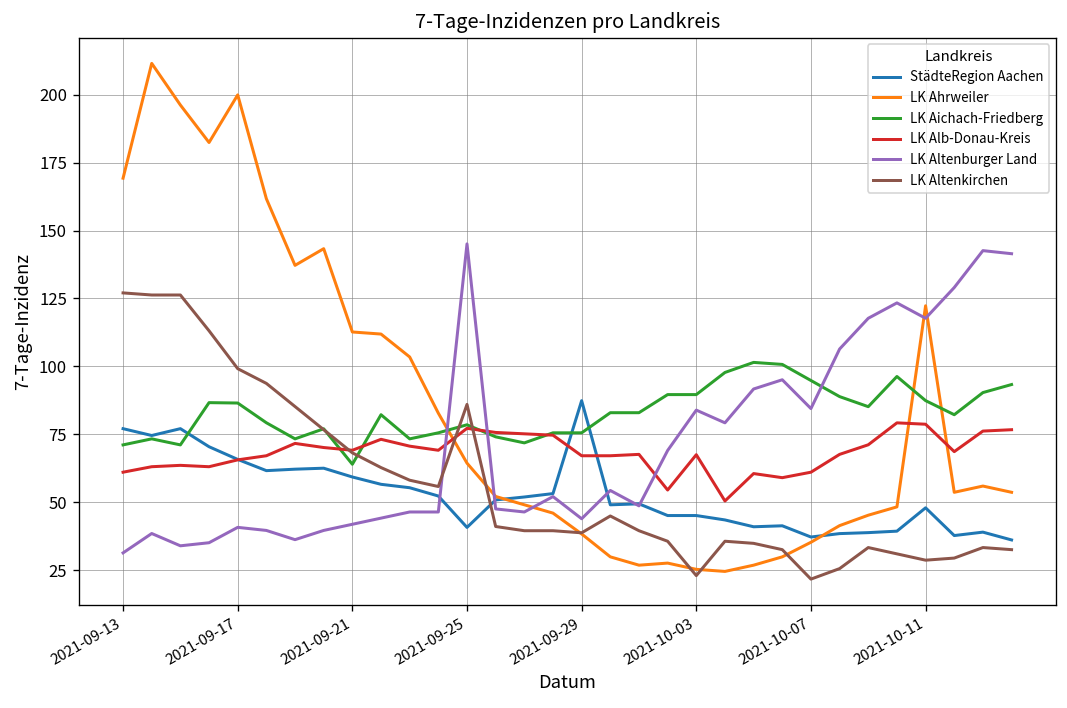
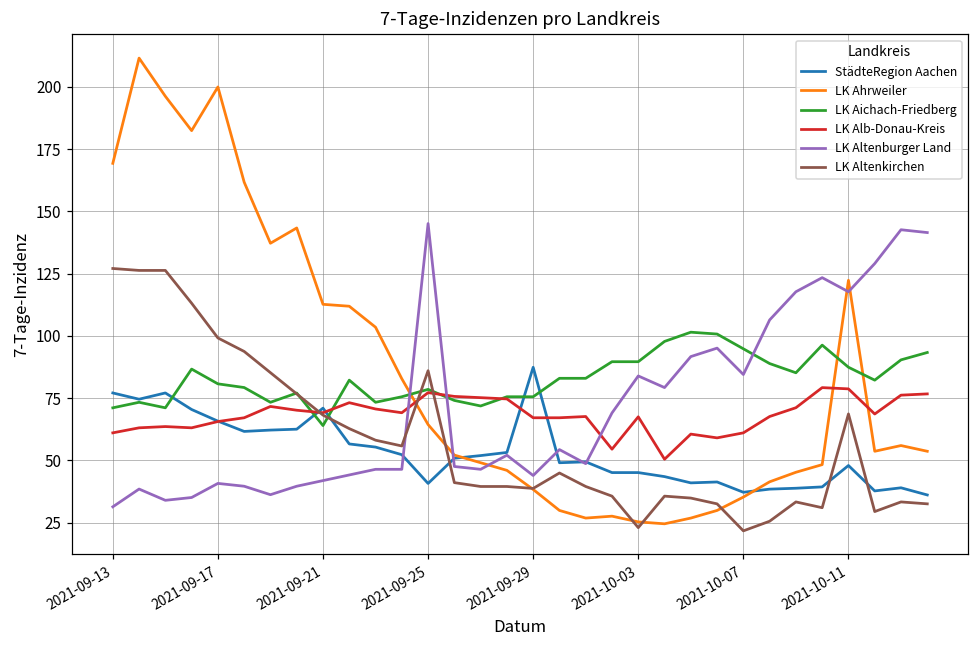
LK Aichach-Friedberg, 2021-09-17: 87 -> 81
StädteRegion Aachen, 2021-09-21: 59 -> 71
LK Altenkirchen, 2021-10-11: 29 -> 69
